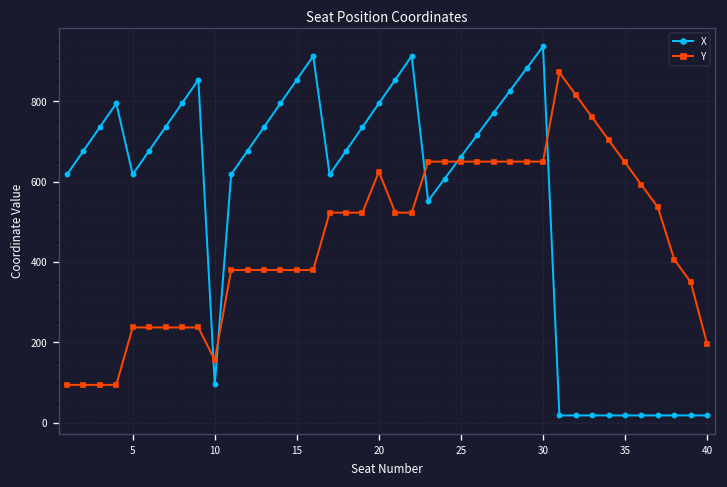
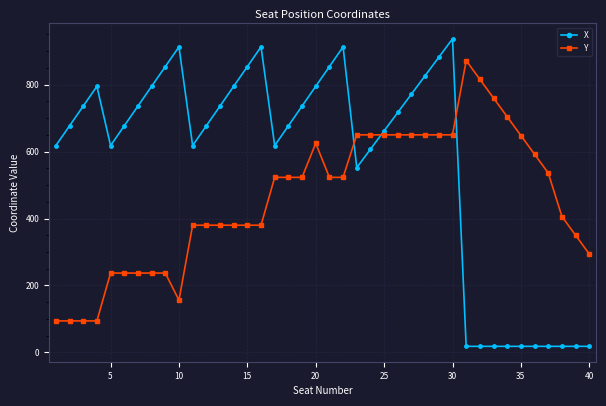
X, 10: 100 -> 910
Y, 40: 200 -> 290
